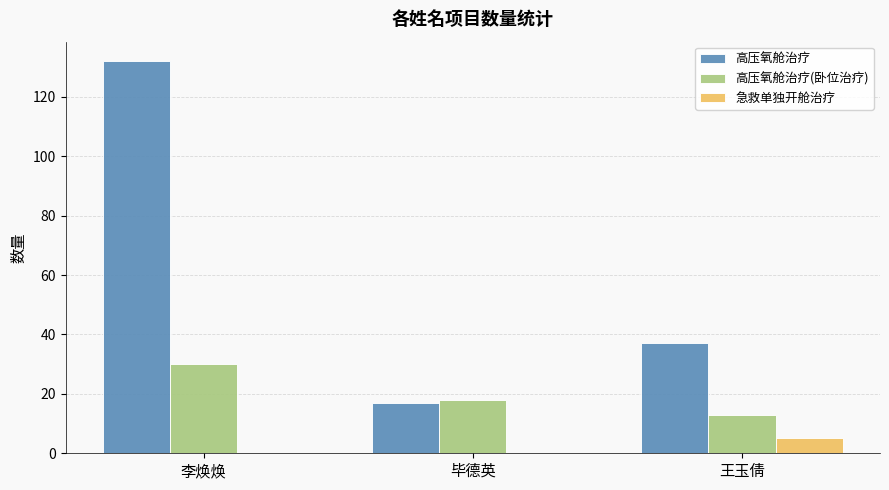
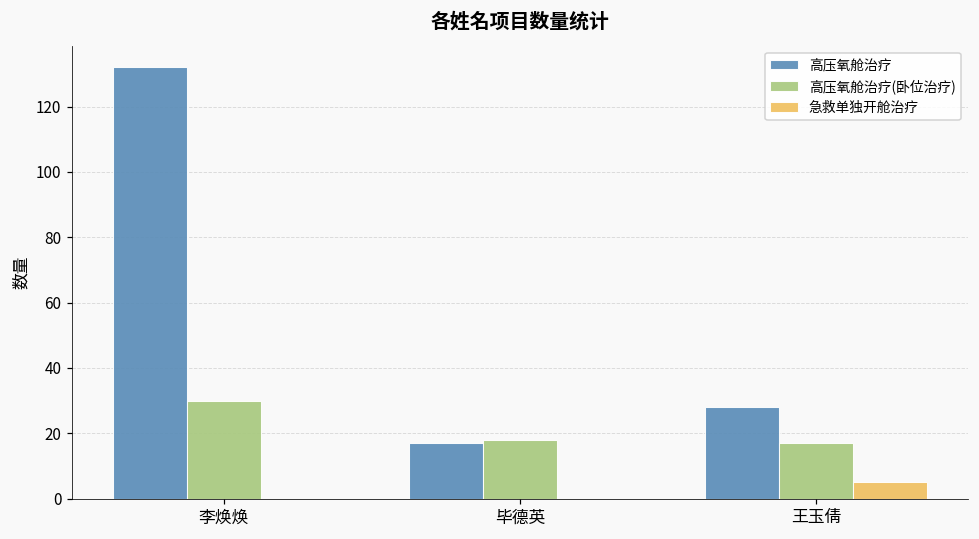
高压氧舱治疗, 王玉倩: 37 -> 28
高压氧舱治疗(卧位治疗), 王玉倩: 13 -> 17
